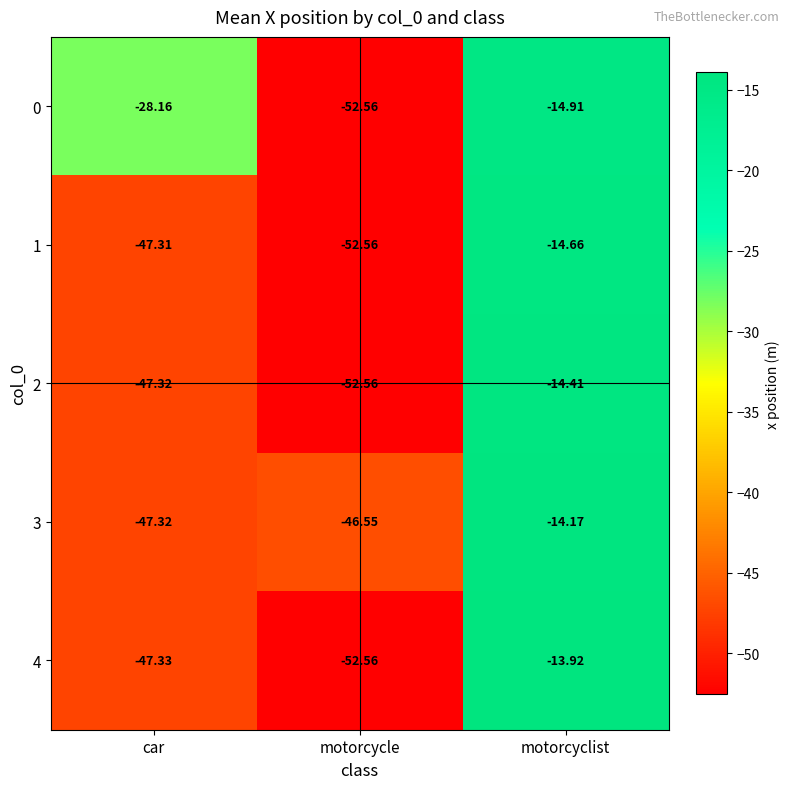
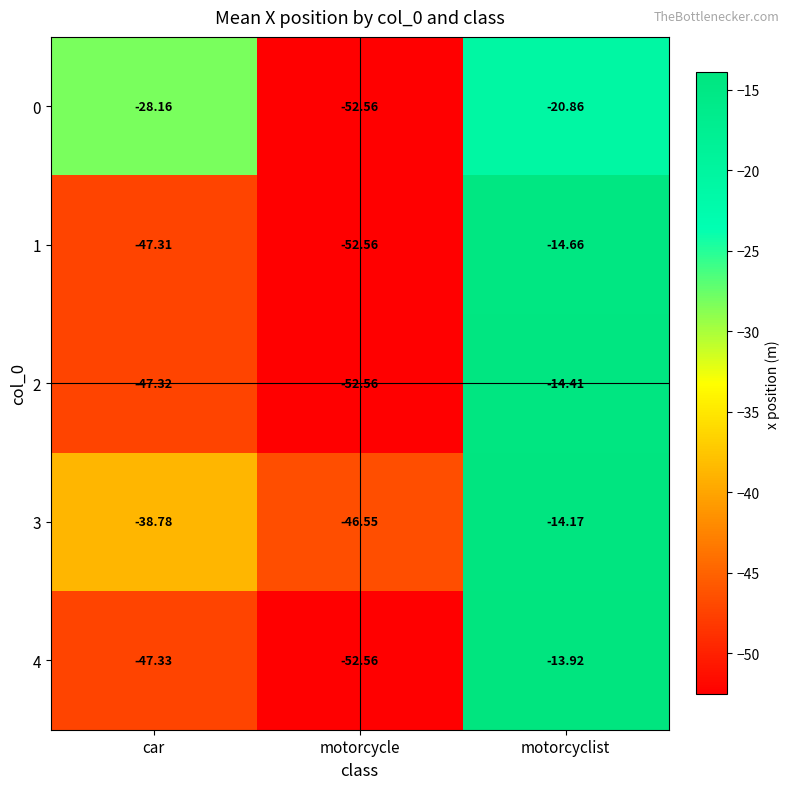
0, motorcyclist: -14.91 -> -20.86
3, car: -47.32 -> -38.78
